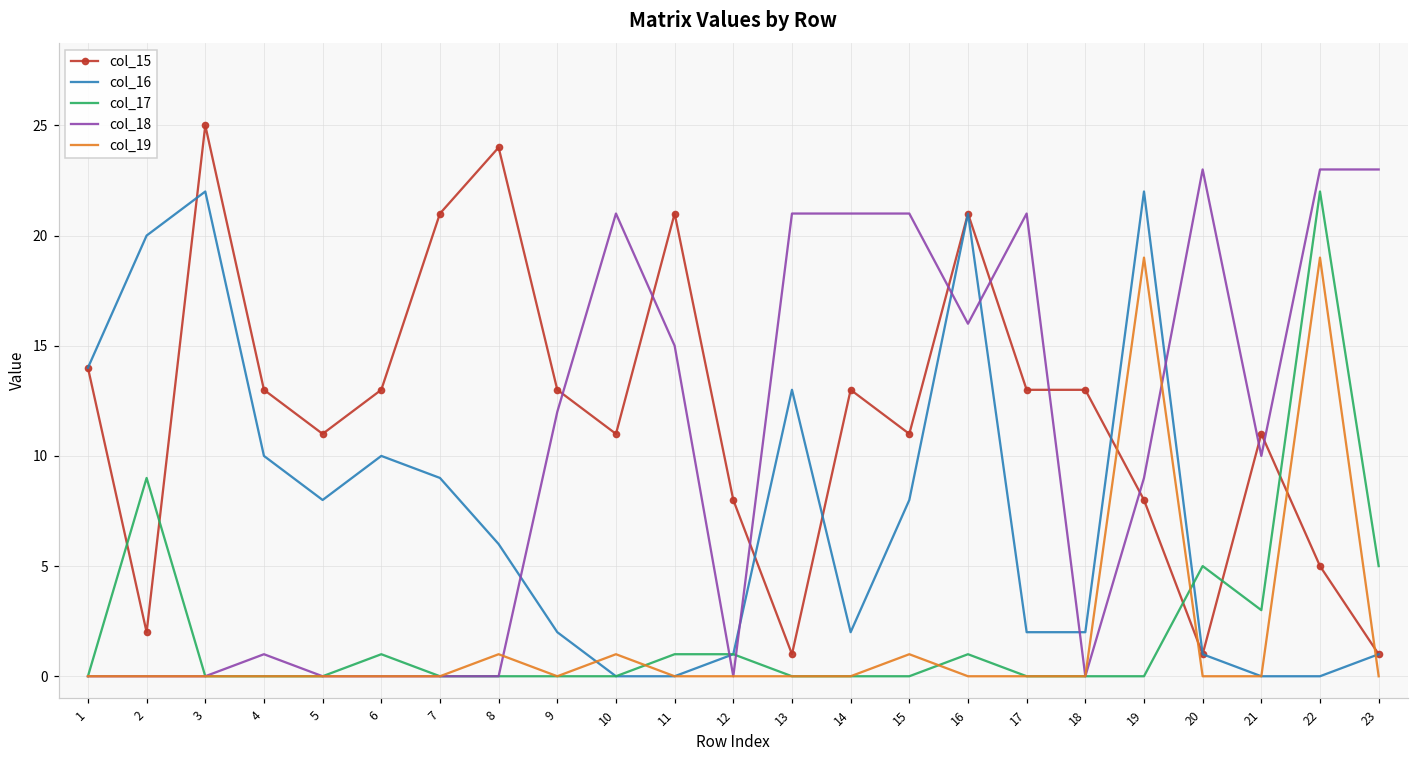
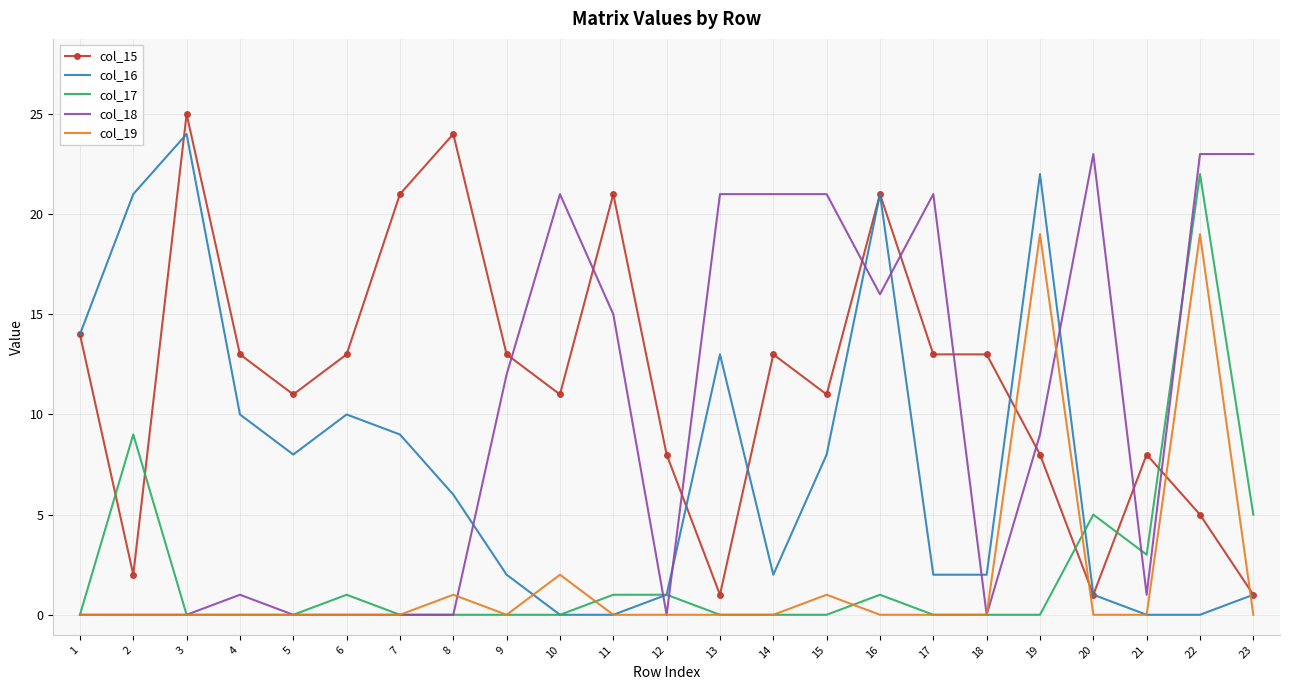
col_16, 2: 20 -> 21
col_16, 3: 22 -> 24
col_19, 10: 1 -> 2
col_15, 21: 11 -> 8
col_18, 21: 10 -> 1
